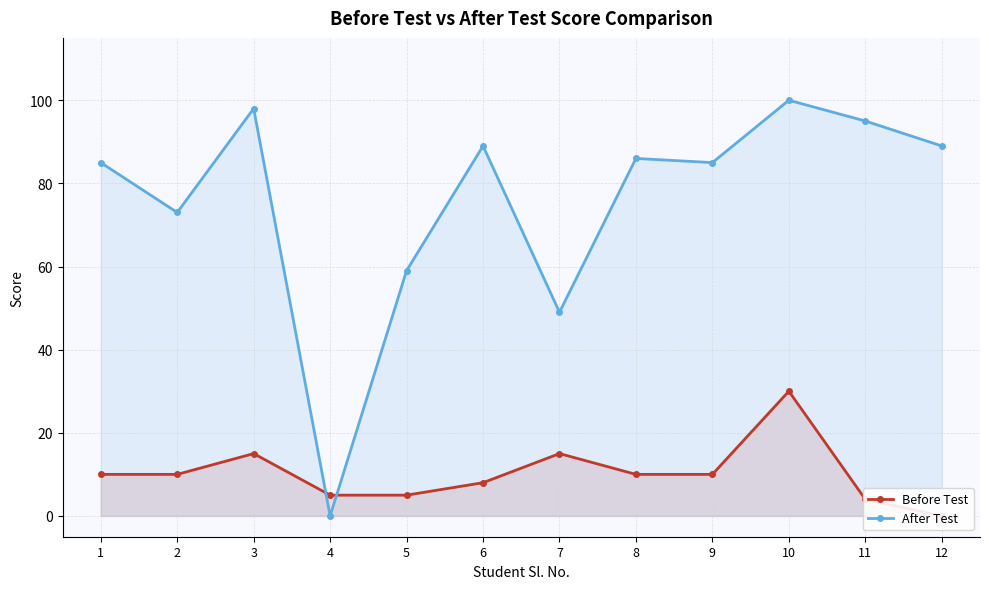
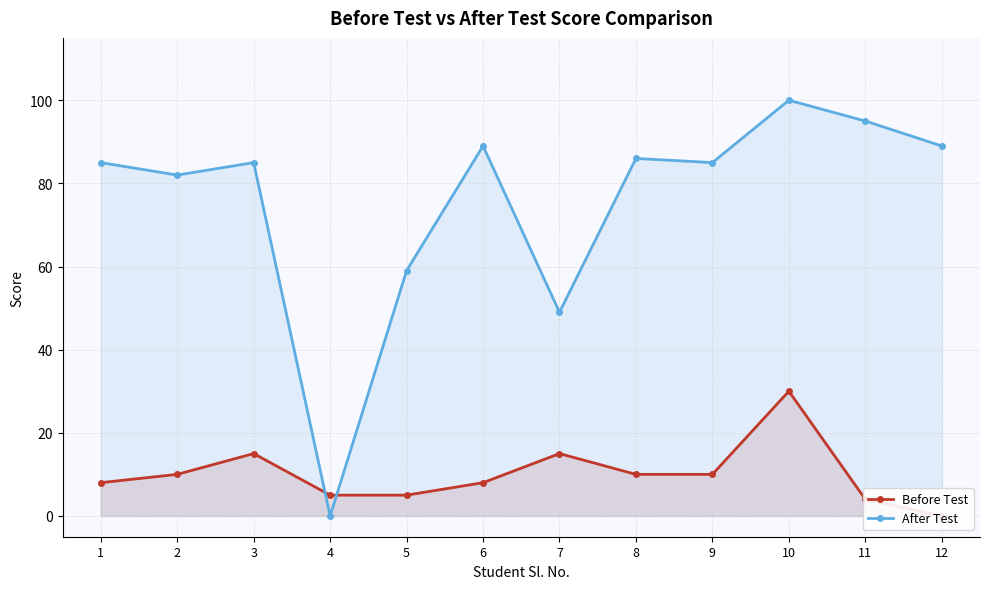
Before Test, 1: 10 -> 8
After Test, 2: 73 -> 82
After Test, 3: 98 -> 85
